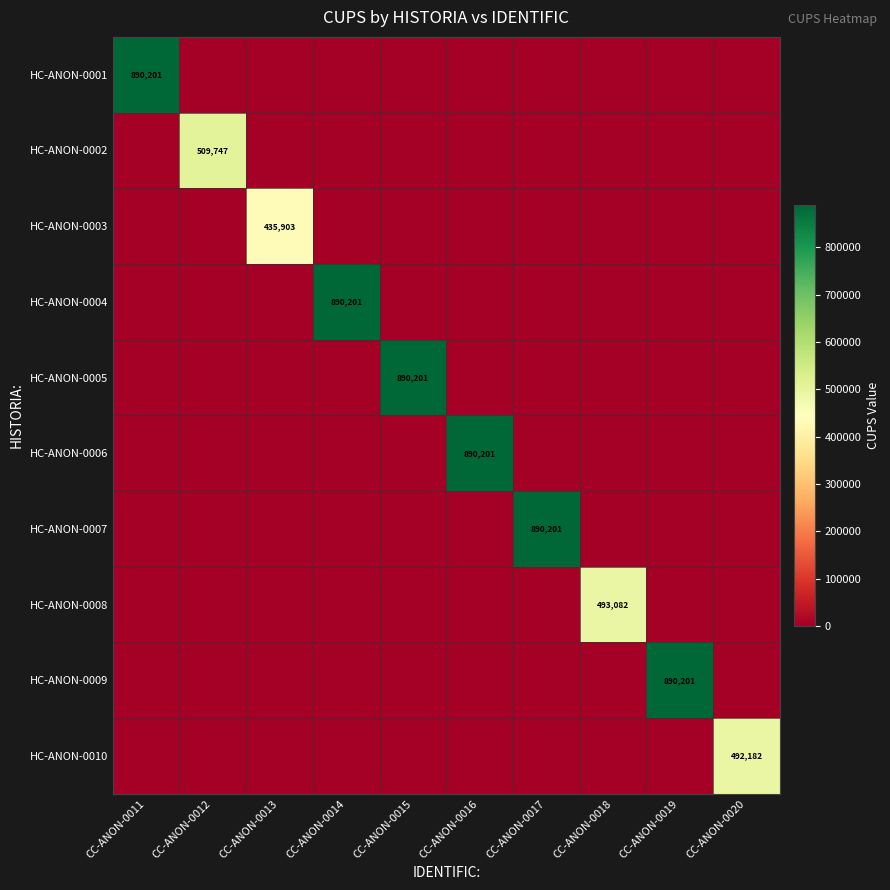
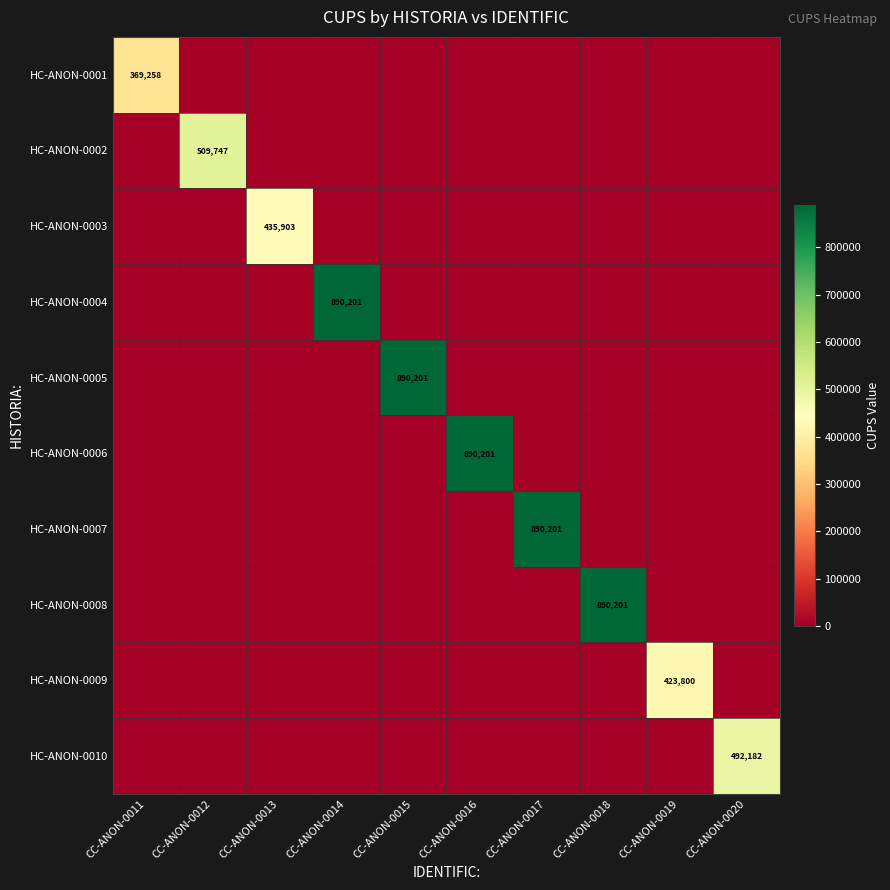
HC-ANON-0001, CC-ANON-0011: 890,201 -> 369,258
HC-ANON-0008, CC-ANON-0018: 493,082 -> 890,201
HC-ANON-0009, CC-ANON-0019: 890,201 -> 423,800
